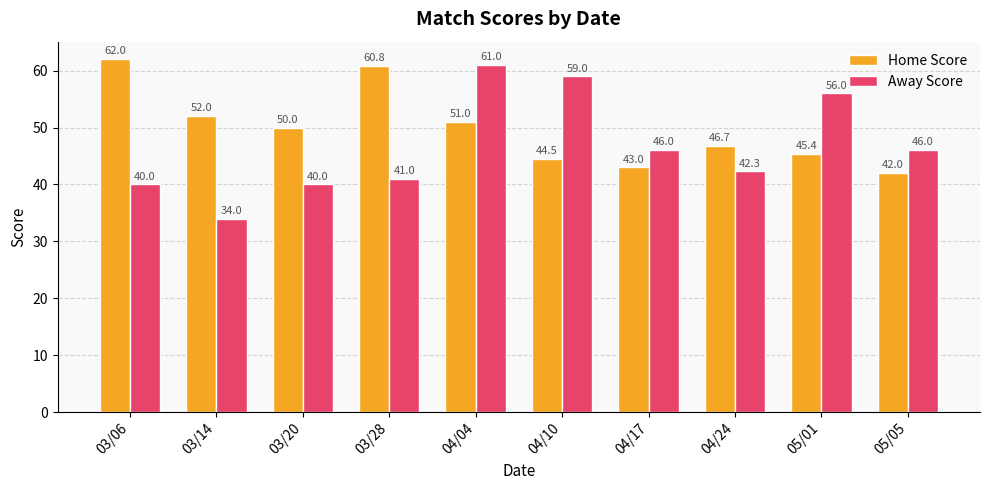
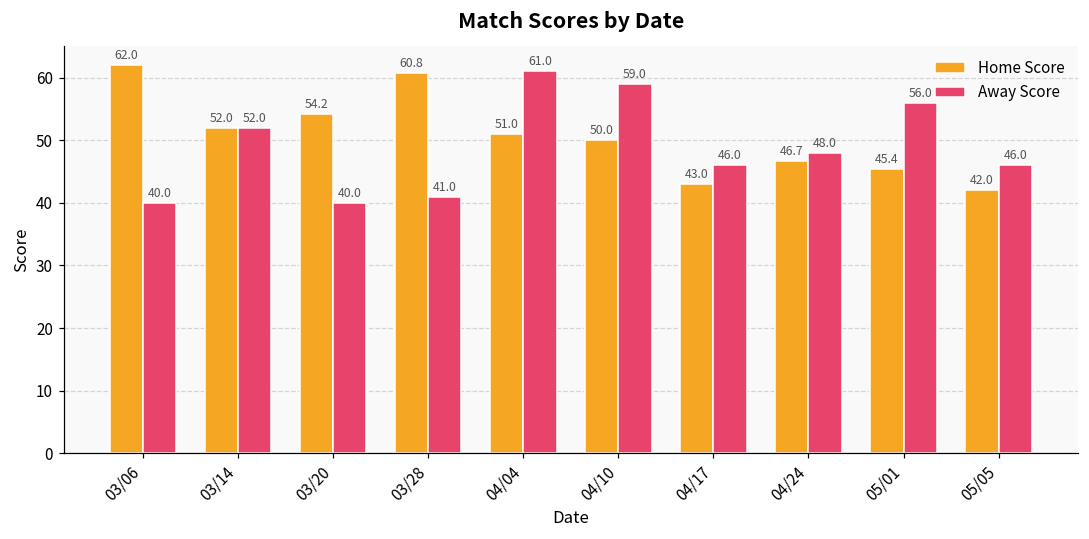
Away Score, 03/14: 34.0 -> 52.0
Home Score, 03/20: 50.0 -> 54.2
Home Score, 04/10: 44.5 -> 50.0
Away Score, 04/24: 42.3 -> 48.0
